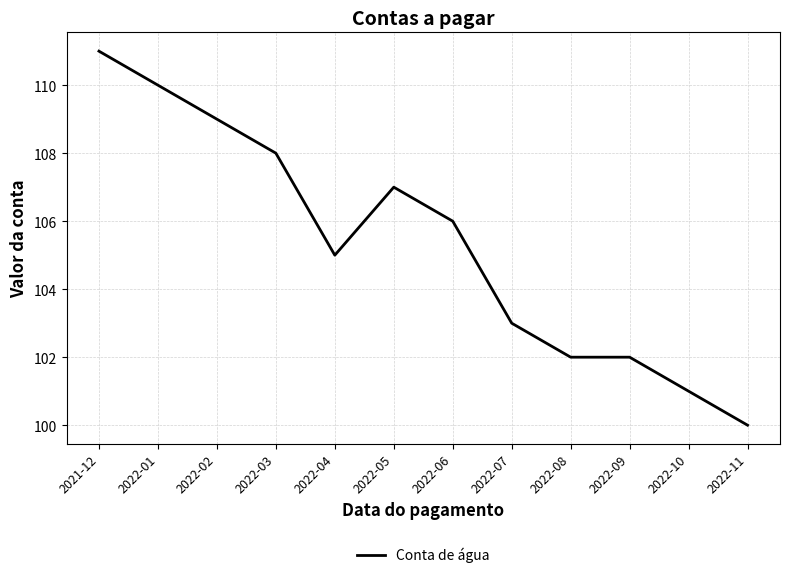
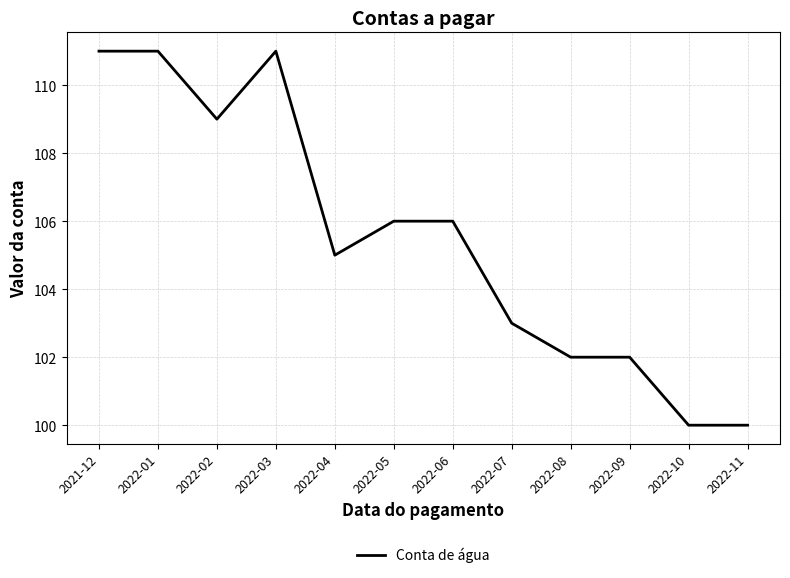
2022-01: 110 -> 111
2022-03: 108 -> 111
2022-05: 107 -> 106
2022-10: 101 -> 100
